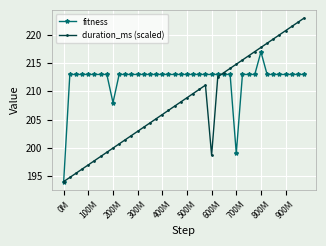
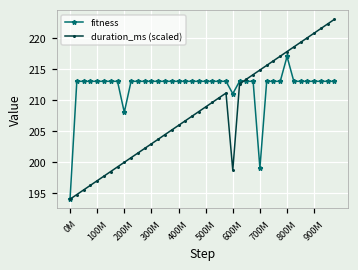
fitness, 600M: 213 -> 211
